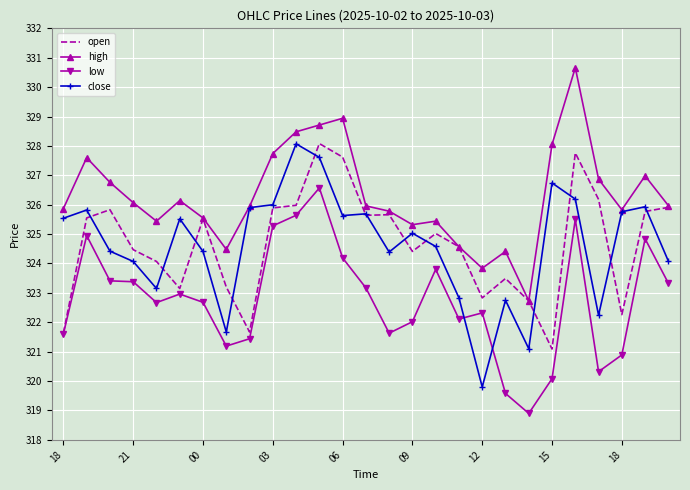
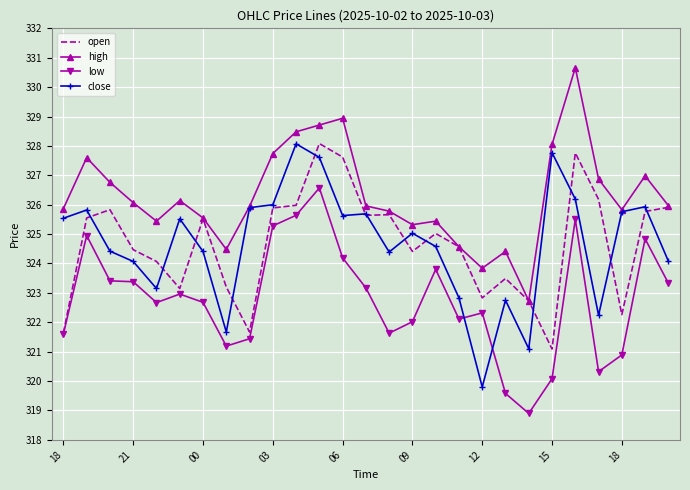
close, 15: 326.7 -> 327.8
